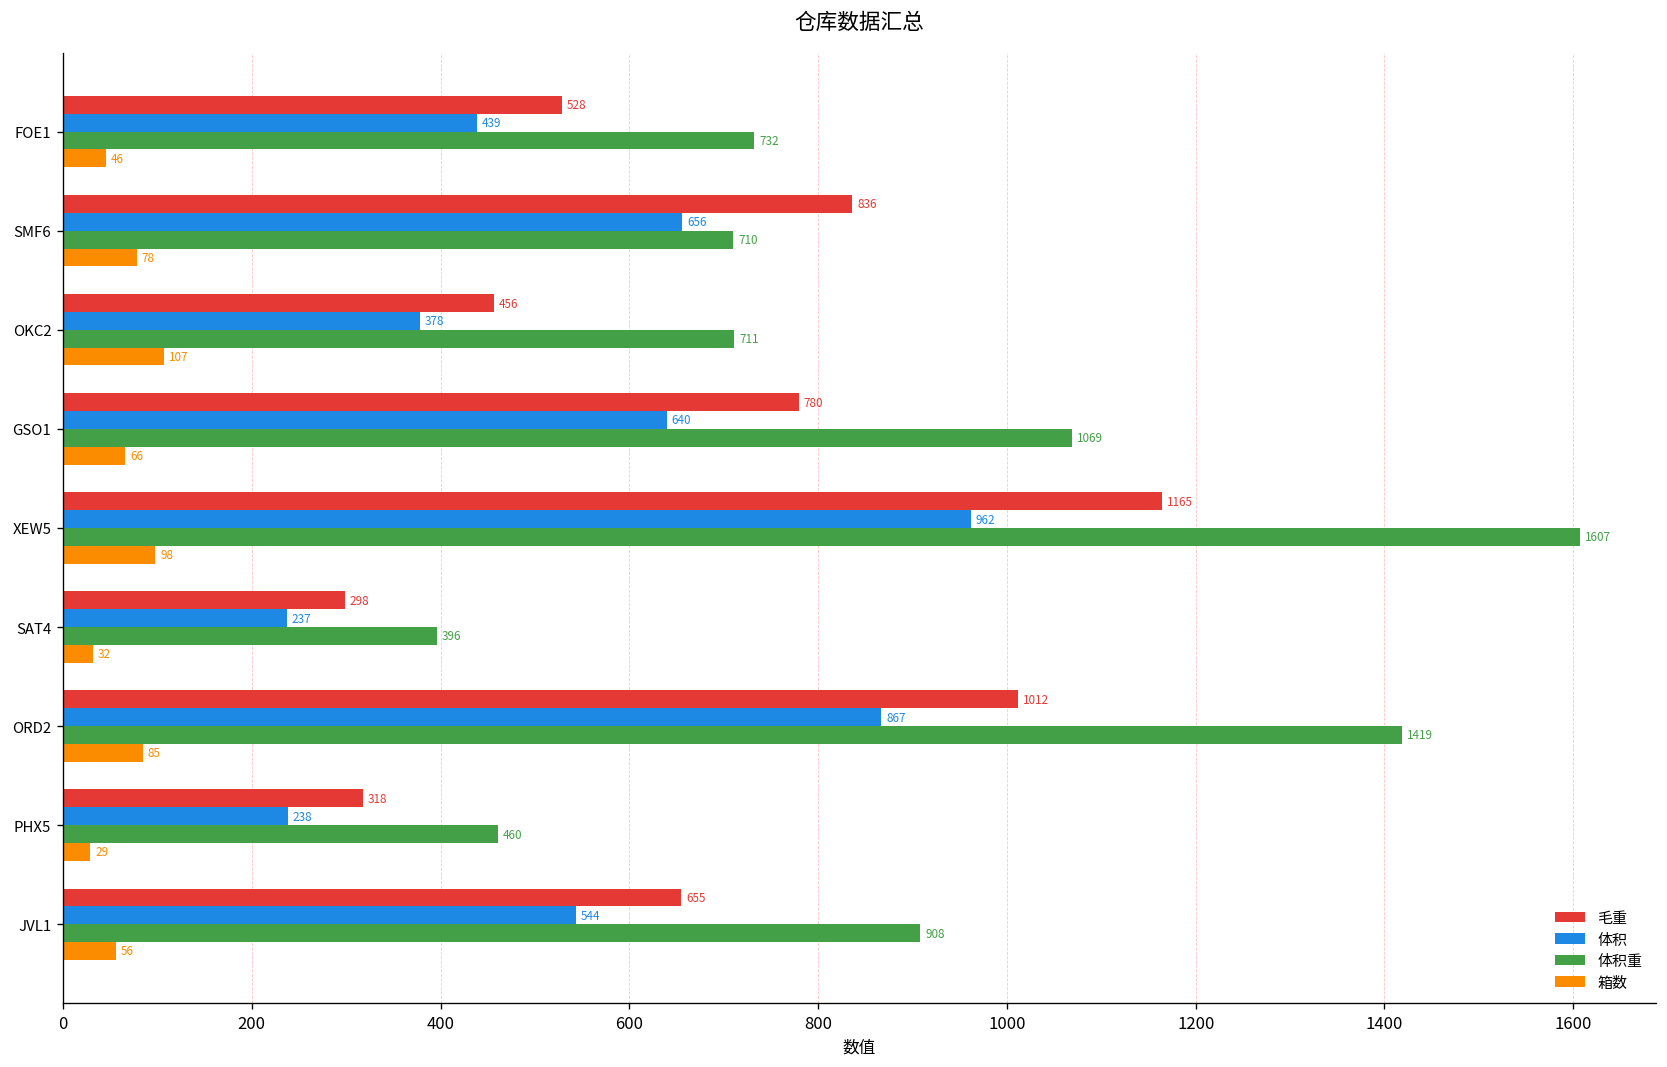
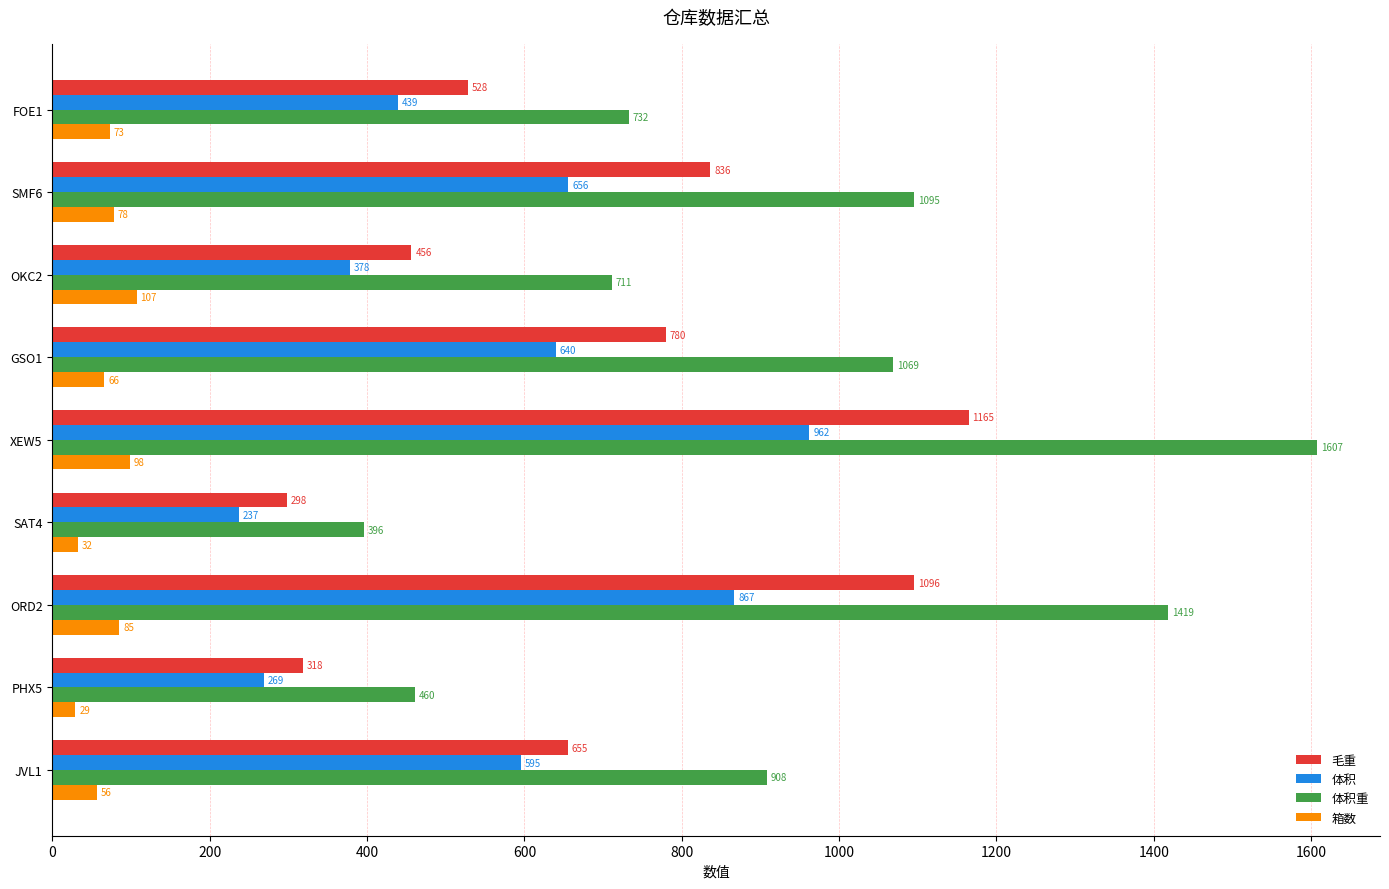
箱数, FOE1: 46 -> 73
体积重, SMF6: 710 -> 1095
毛重, ORD2: 1012 -> 1096
体积, PHX5: 238 -> 269
体积, JVL1: 544 -> 595
